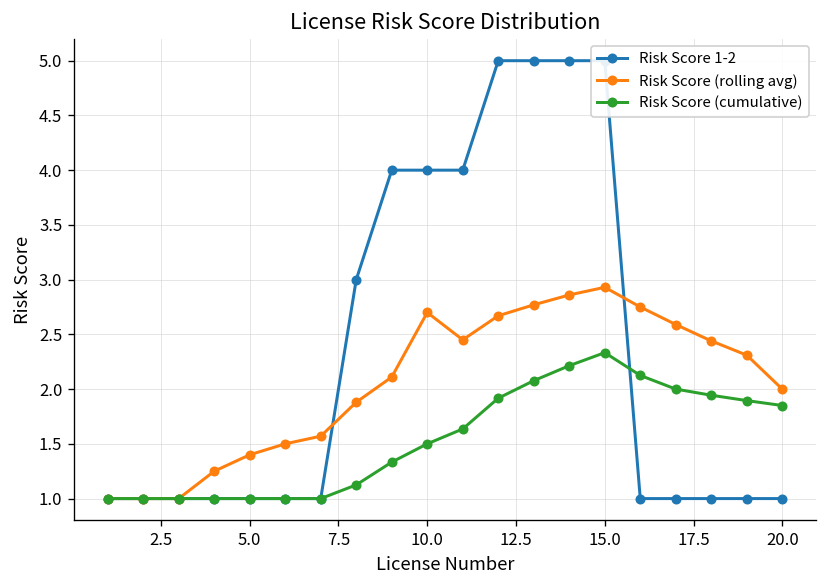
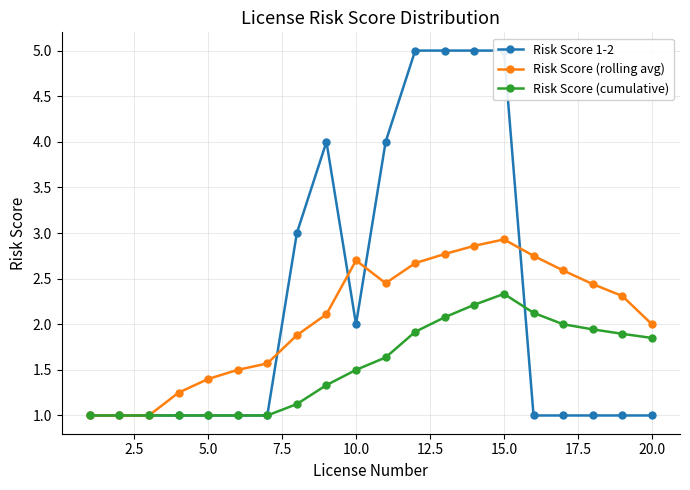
Risk Score 1-2, 10.0: 4 -> 2
